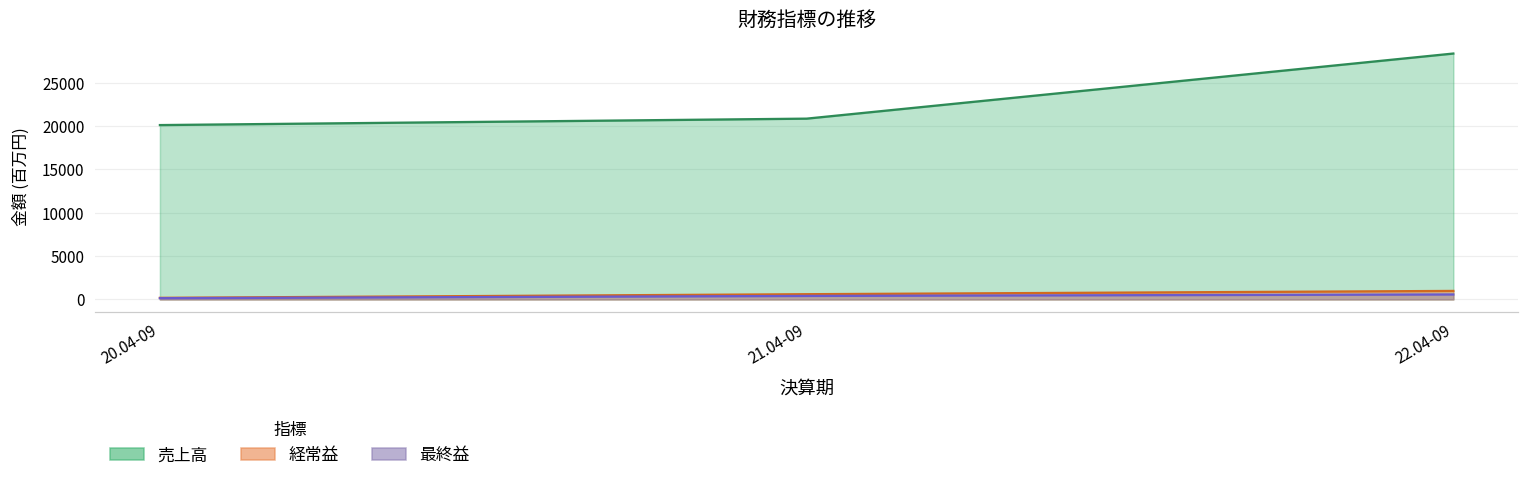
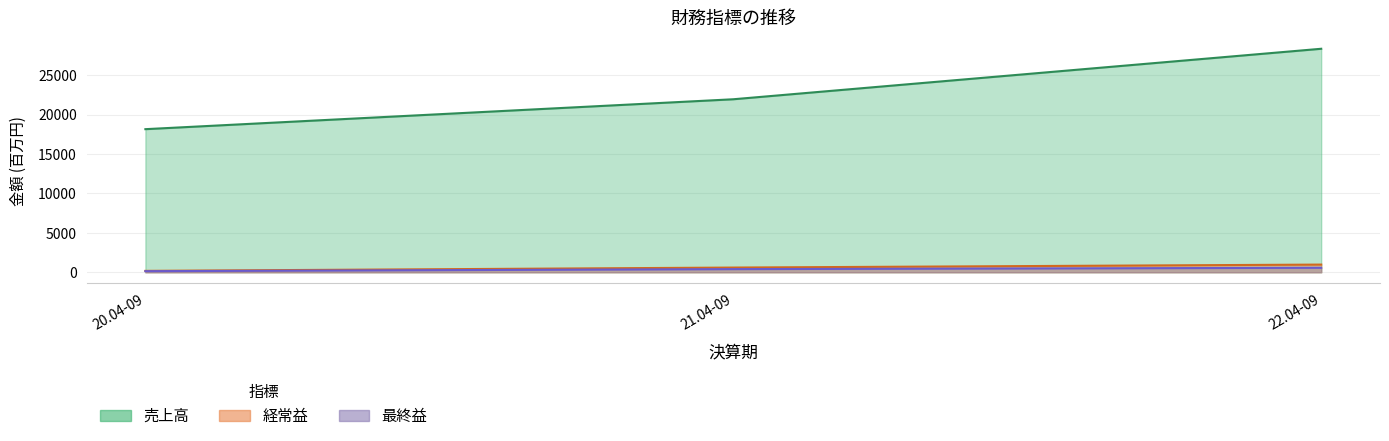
売上高, 20.04-09: 20000 -> 18000
売上高, 21.04-09: 21000 -> 22000
